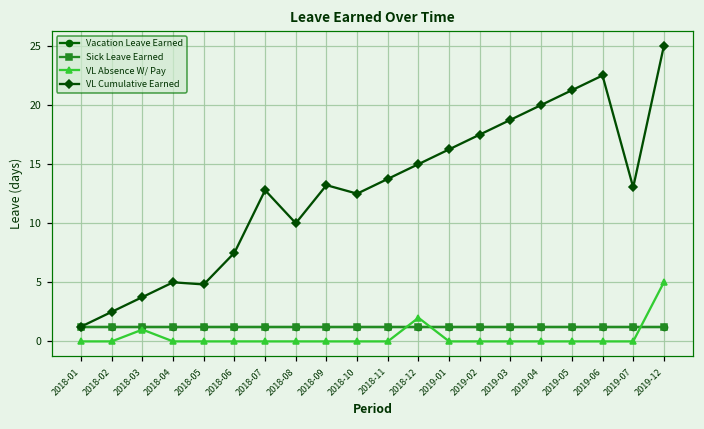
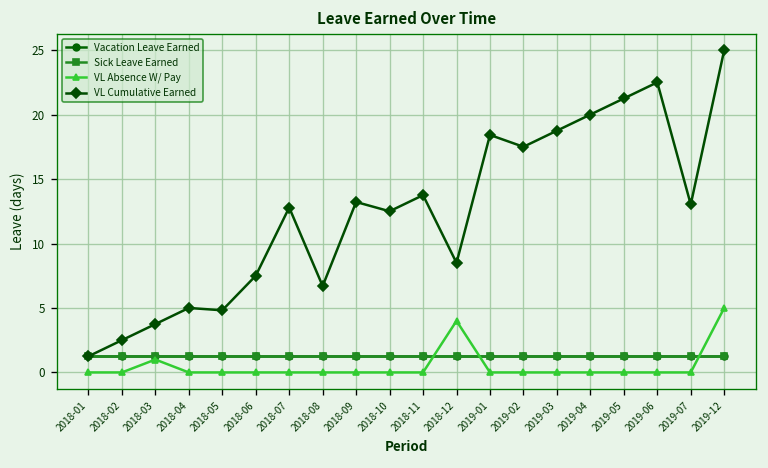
VL Cumulative Earned, 2018-08: 10.0 -> 6.7
VL Absence W/ Pay, 2018-12: 2 -> 4
VL Cumulative Earned, 2018-12: 15.0 -> 8.5
VL Cumulative Earned, 2019-01: 16.3 -> 18.4
